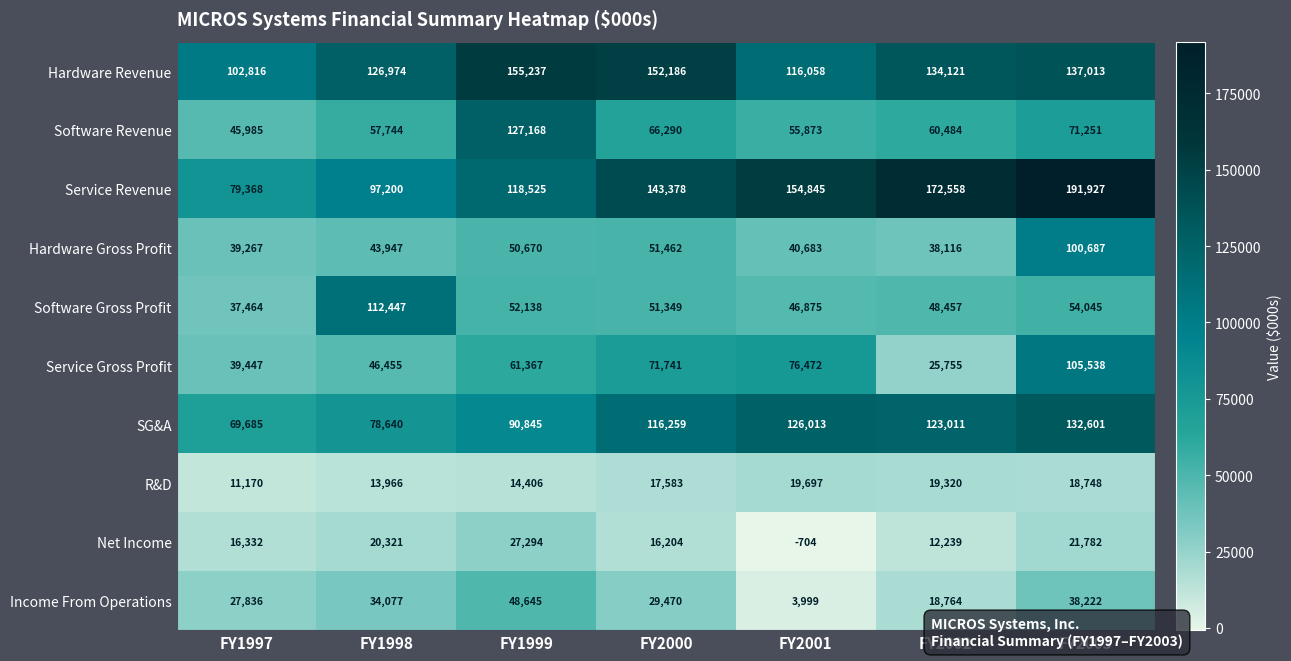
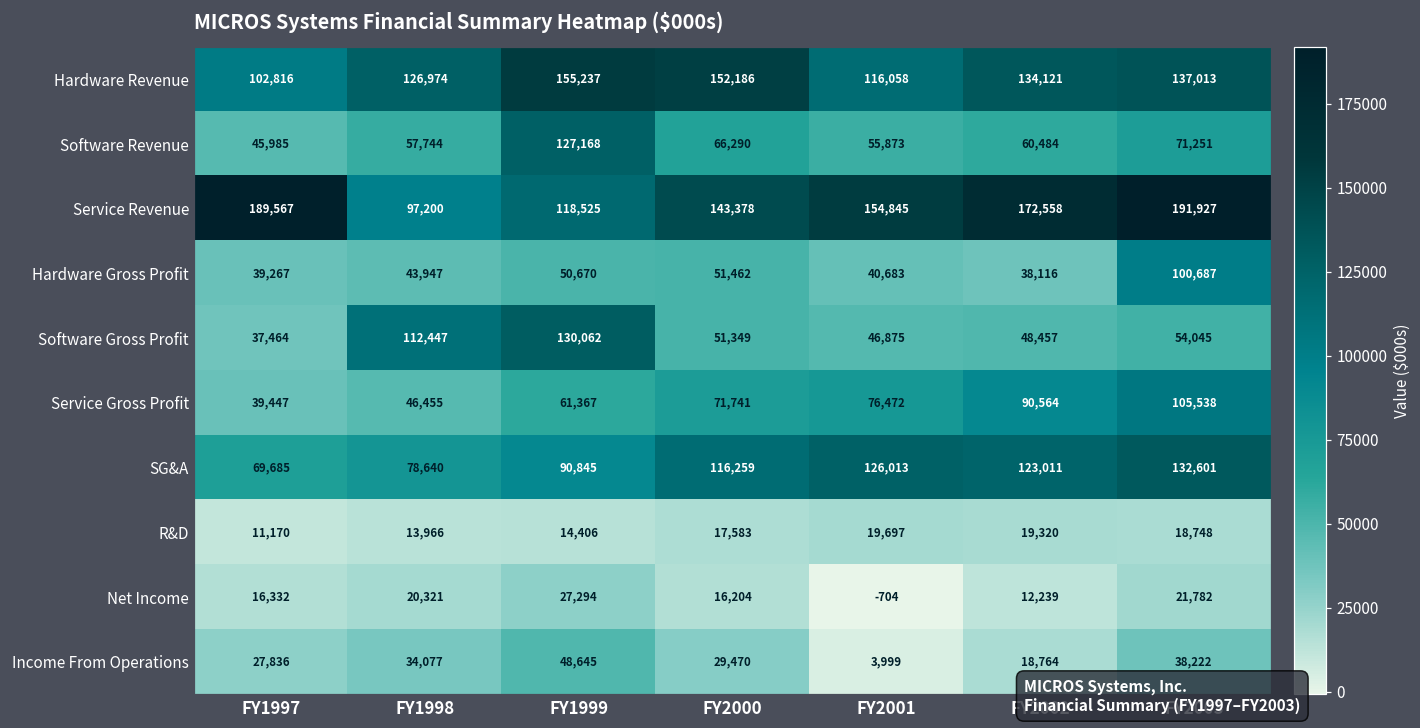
Service Revenue, FY1997: 79,368 -> 189,567
Software Gross Profit, FY1999: 52,138 -> 130,062
Service Gross Profit, FY2002: 25,755 -> 90,564
